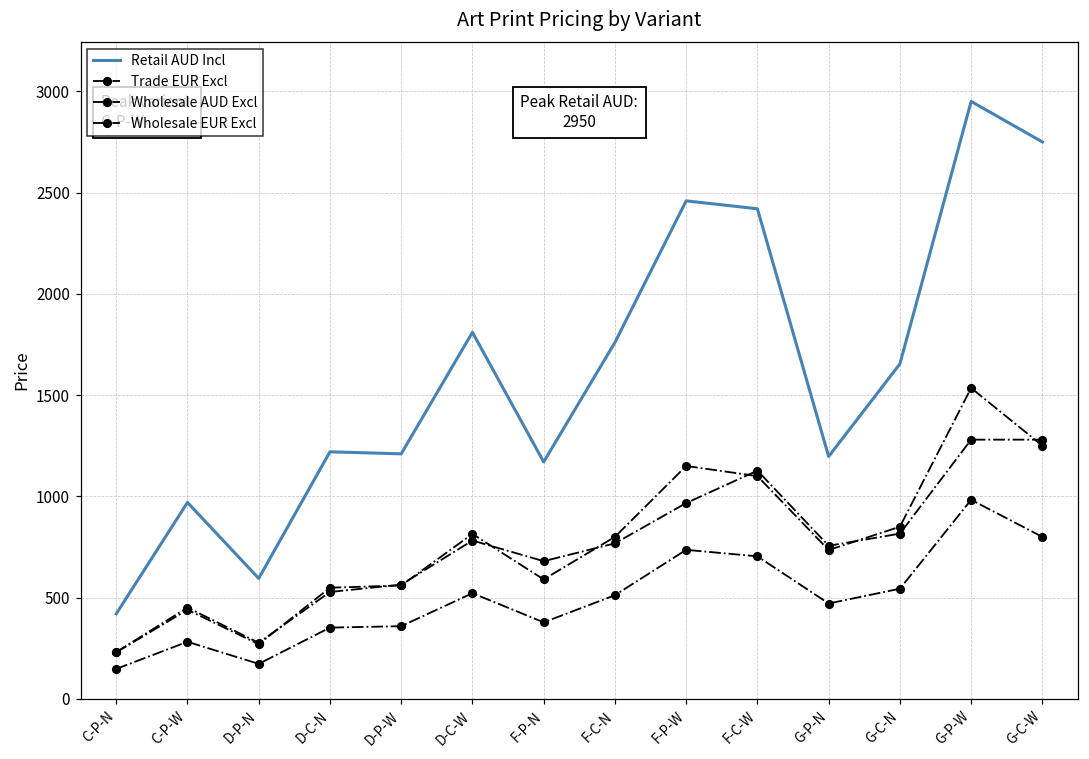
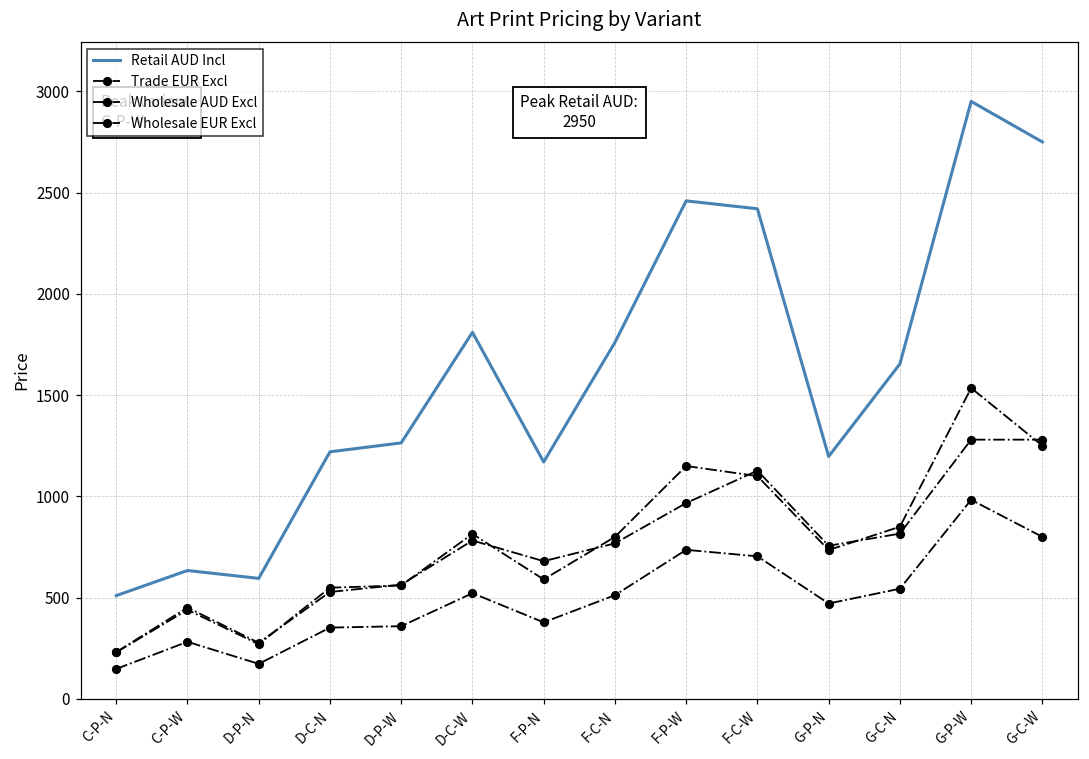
Retail AUD Incl, C-P-N: 420 -> 510
Retail AUD Incl, C-P-W: 970 -> 630
Retail AUD Incl, D-P-W: 1210 -> 1260
